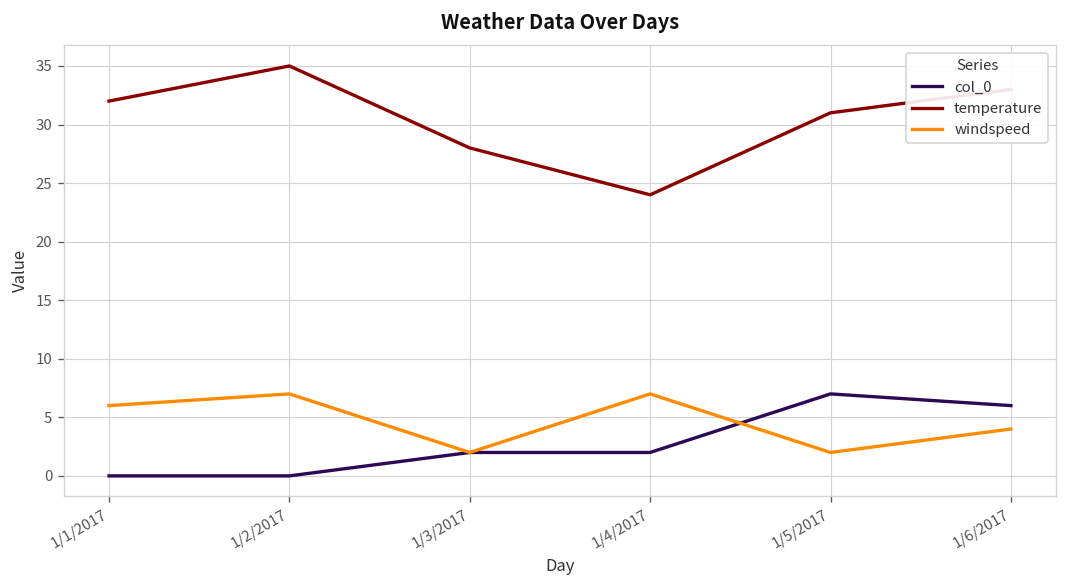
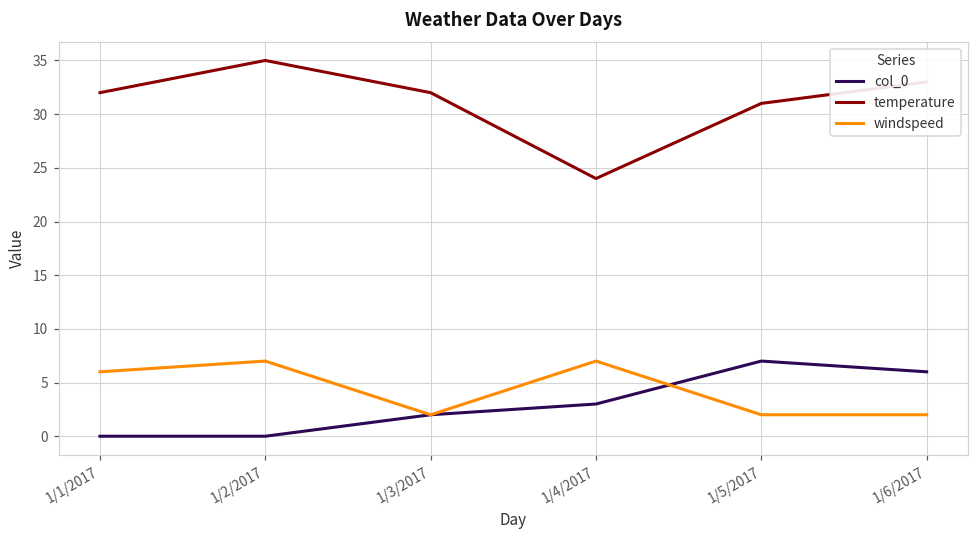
temperature, 1/3/2017: 28 -> 32
col_0, 1/4/2017: 2 -> 3
windspeed, 1/6/2017: 4 -> 2
